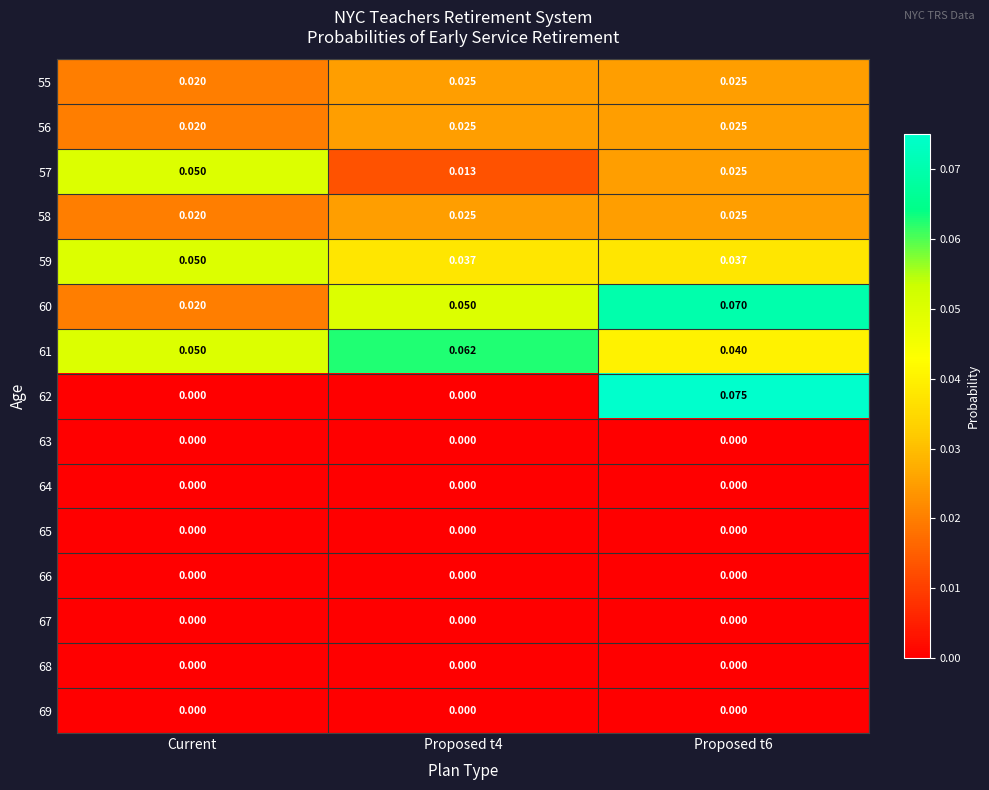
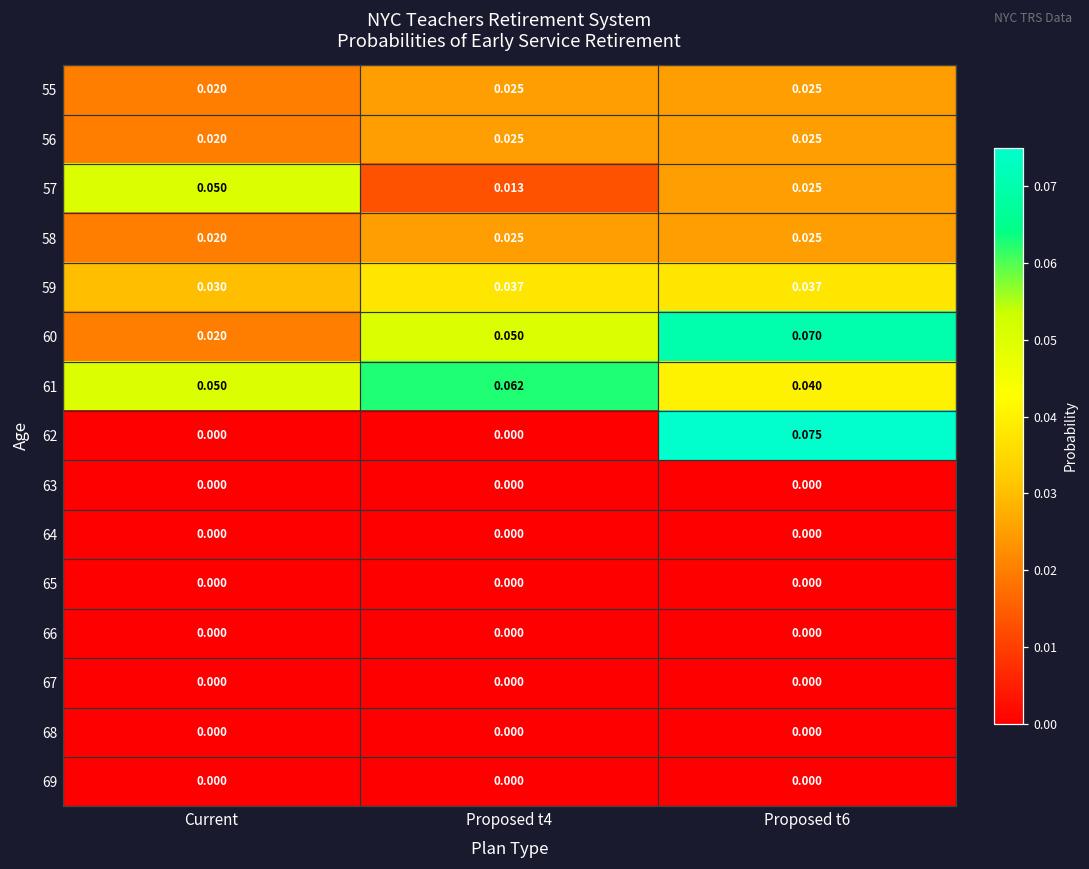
59, Current: 0.050 -> 0.030
